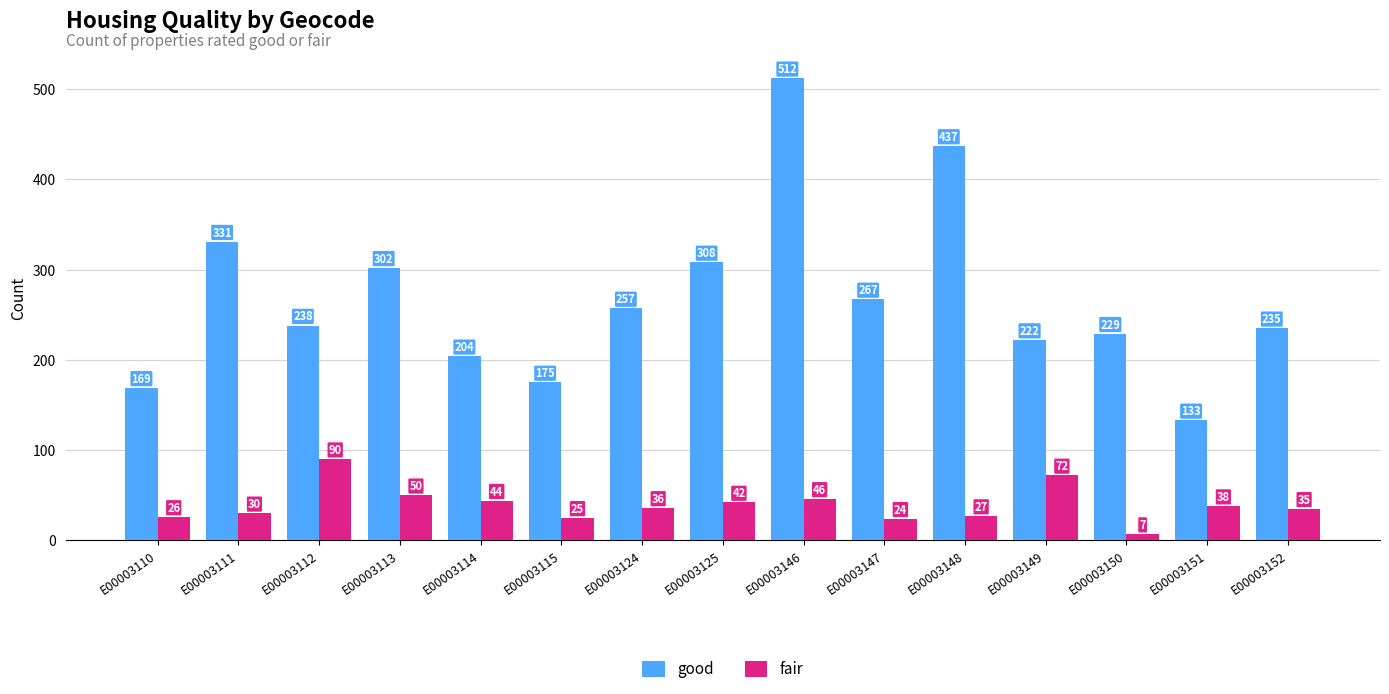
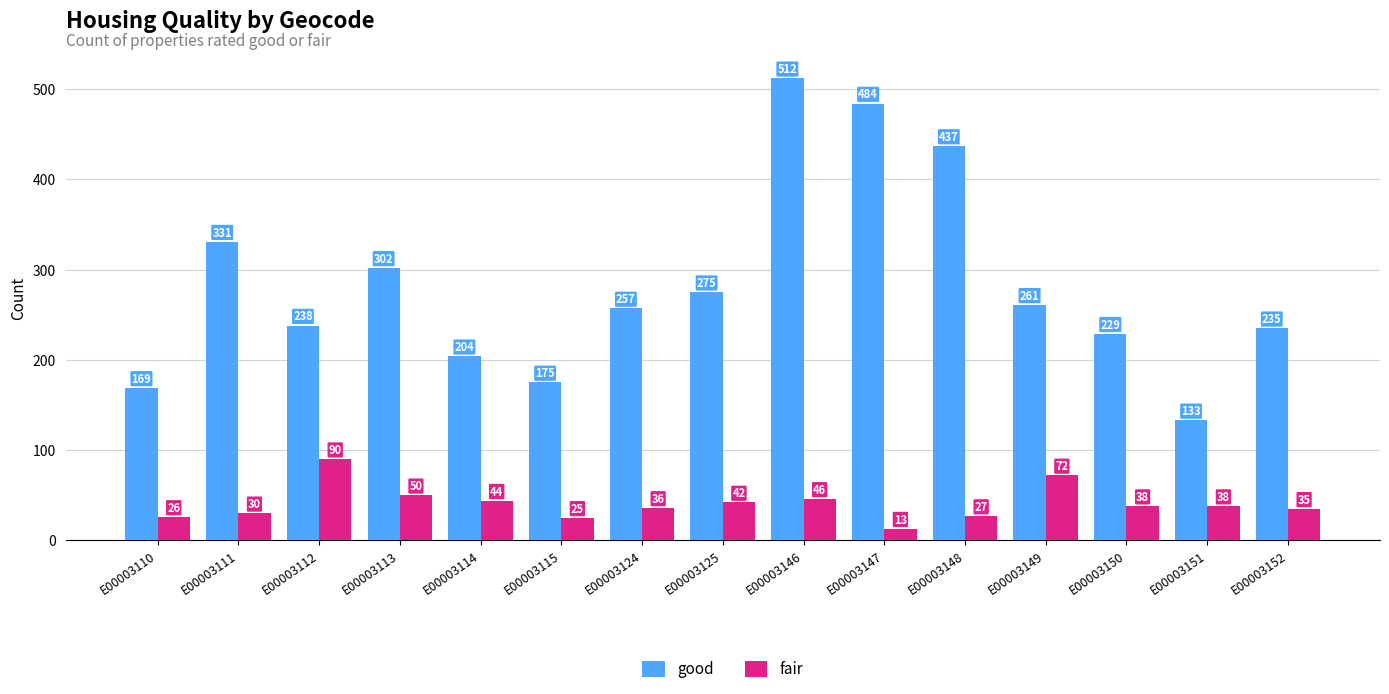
good, E00003125: 308 -> 275
good, E00003147: 267 -> 484
fair, E00003147: 24 -> 13
good, E00003149: 222 -> 261
fair, E00003150: 7 -> 38
